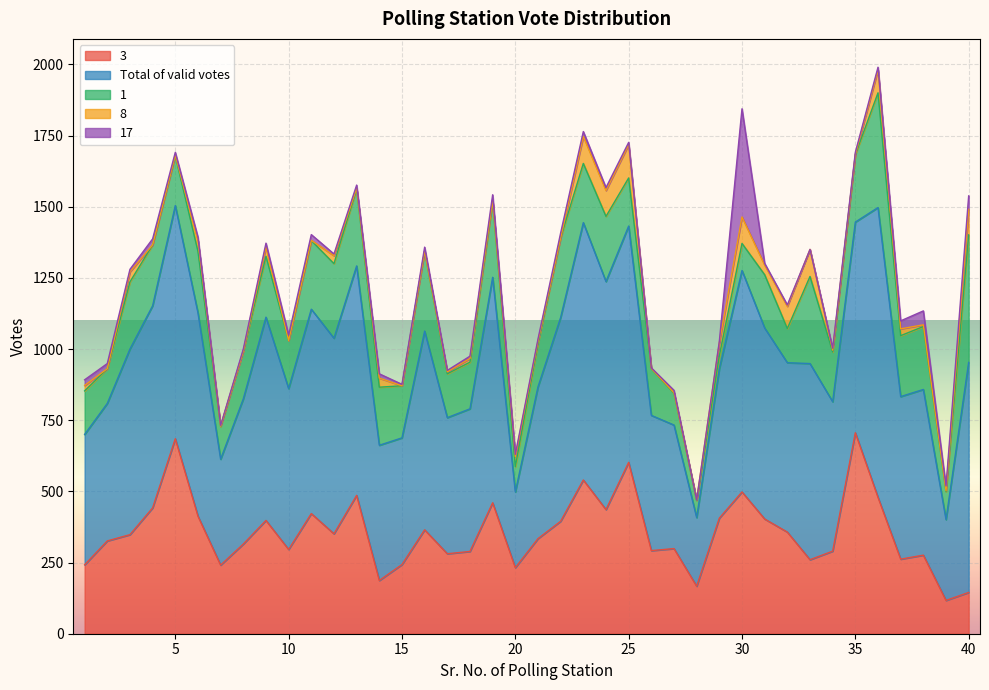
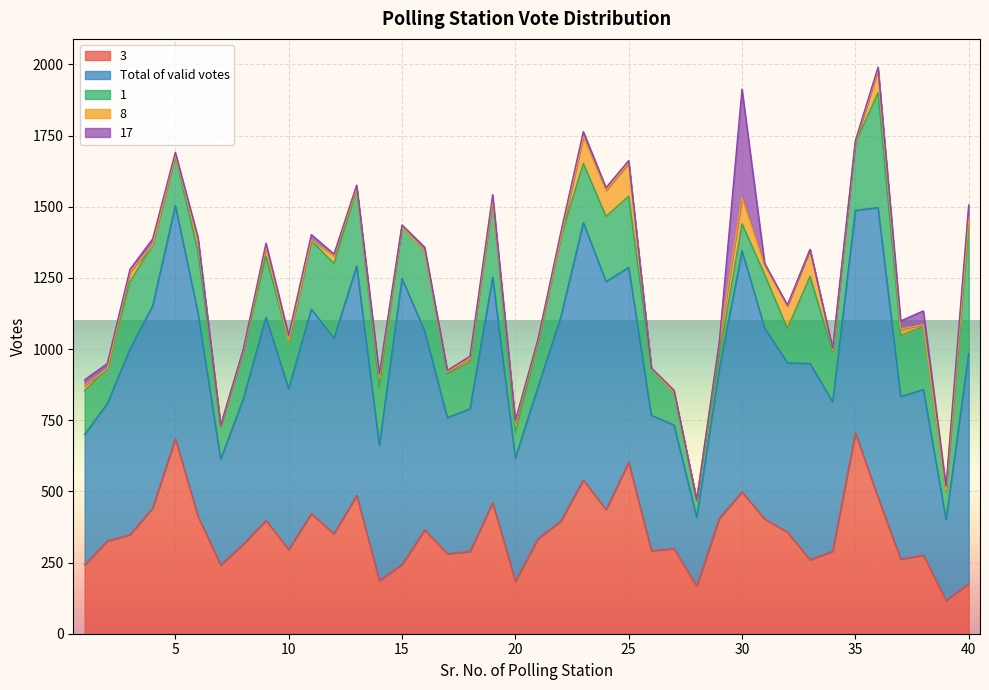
Total of valid votes, 15: 450 -> 1010
3, 20: 230 -> 180
Total of valid votes, 20: 270 -> 430
Total of valid votes, 25: 830 -> 690
1, 25: 170 -> 250
Total of valid votes, 30: 780 -> 850
Total of valid votes, 35: 740 -> 780
3, 40: 150 -> 180
8, 40: 90 -> 30
